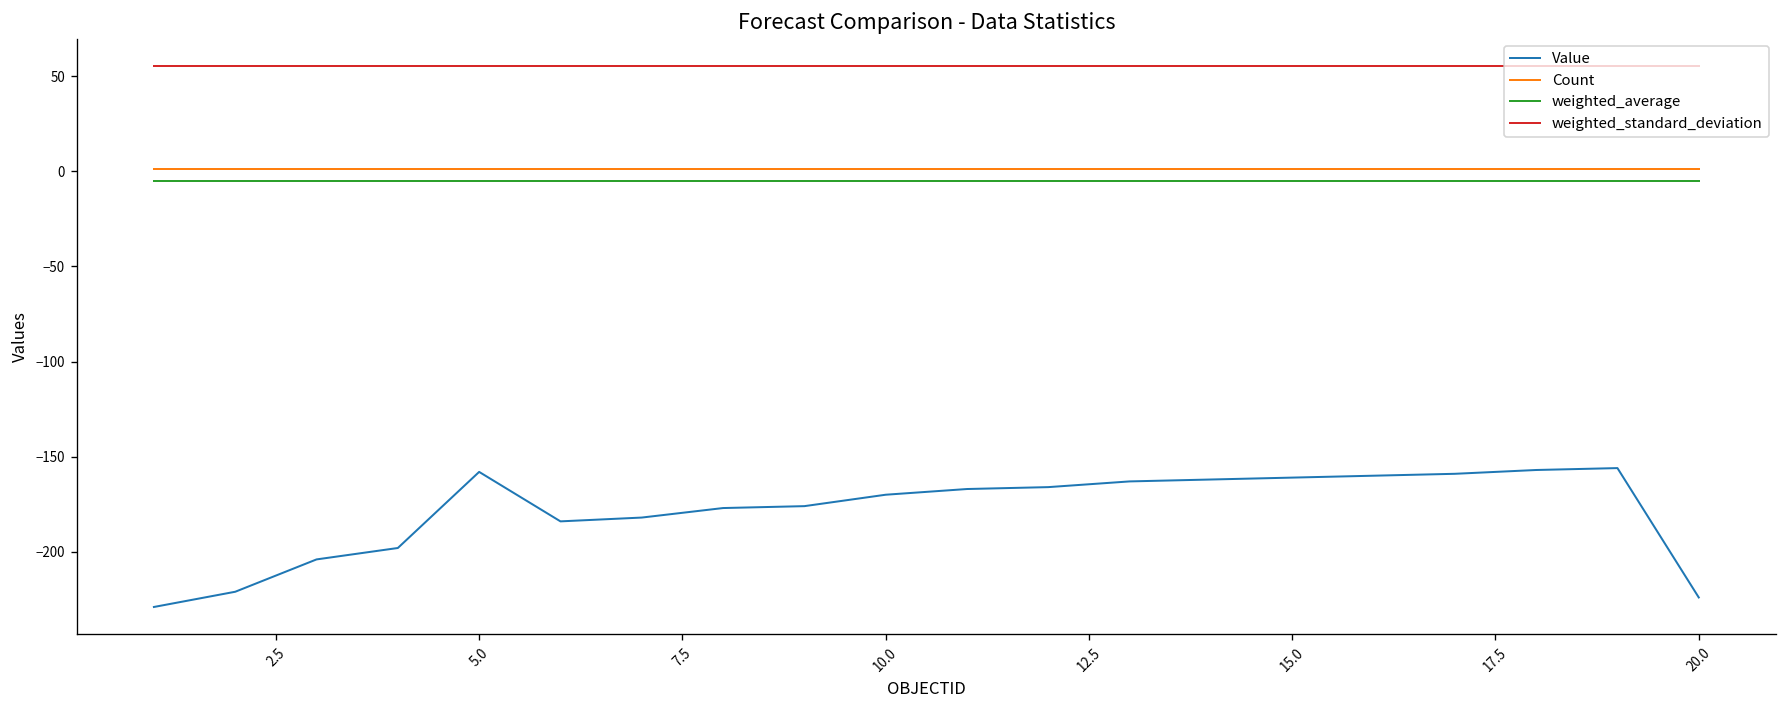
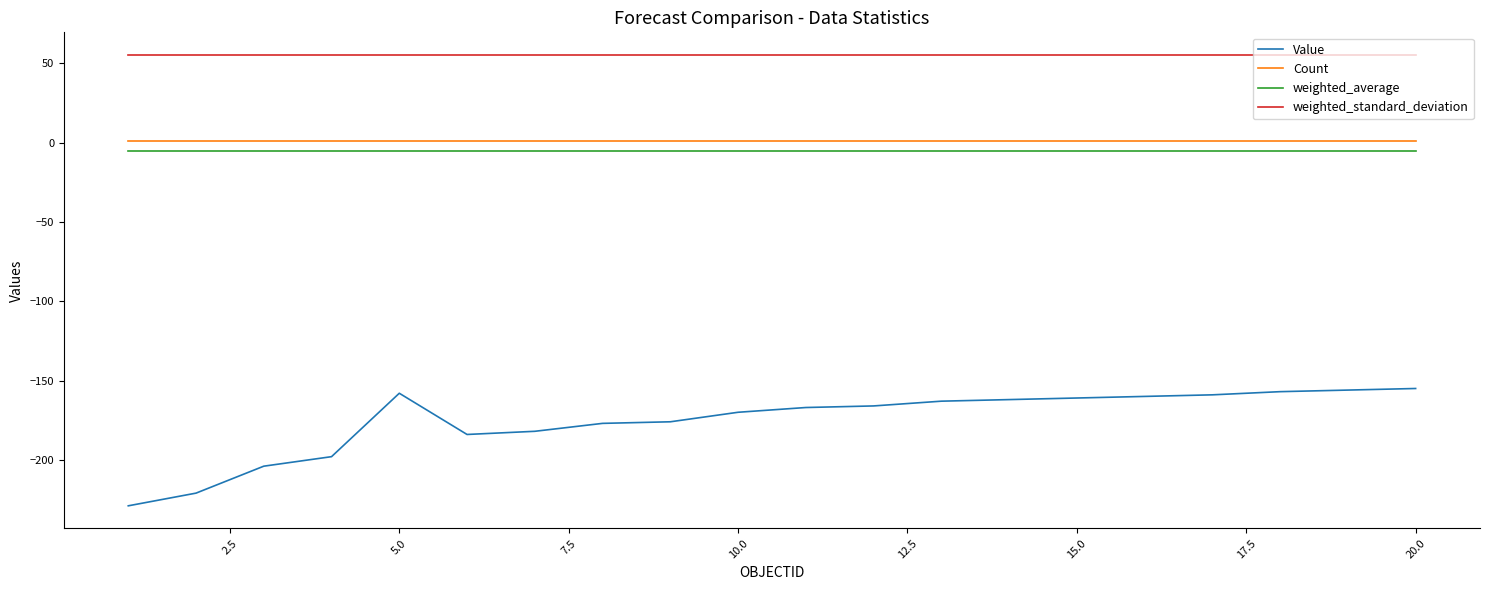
Value, 20.0: -224 -> -155
